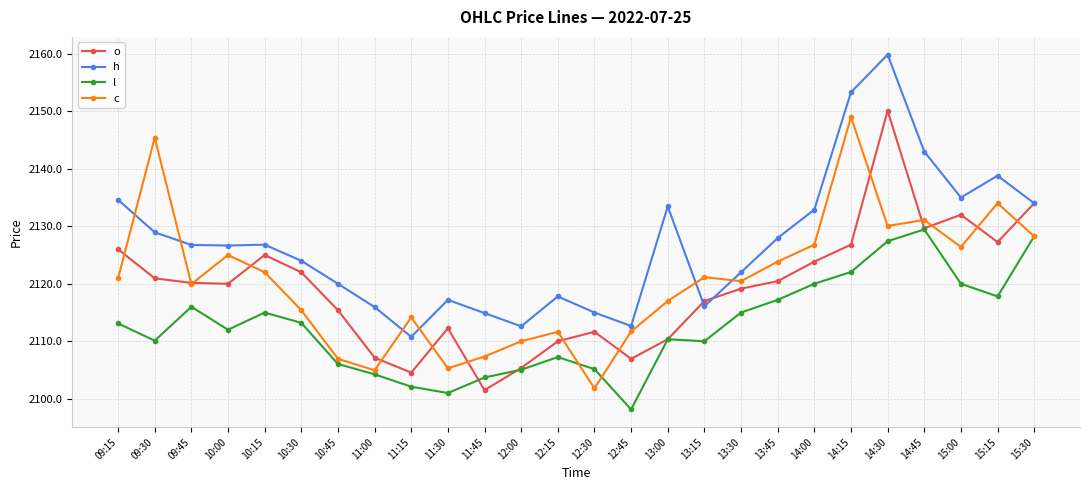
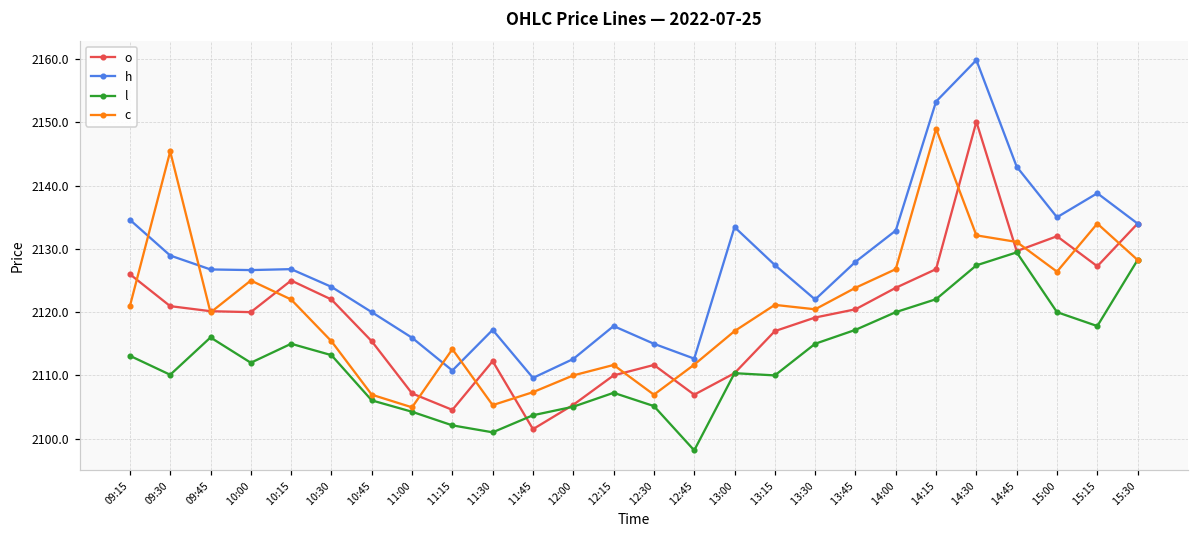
h, 11:45: 2115 -> 2110
c, 12:30: 2102 -> 2107
h, 13:15: 2116 -> 2127
c, 14:30: 2130 -> 2132
